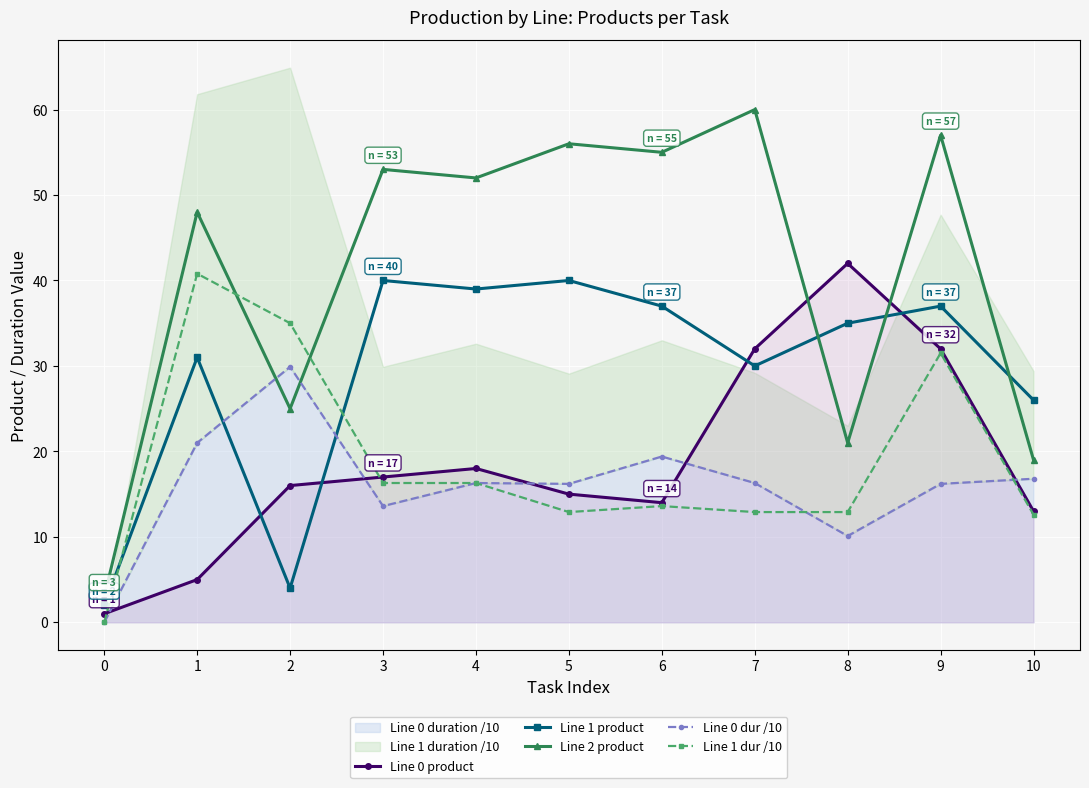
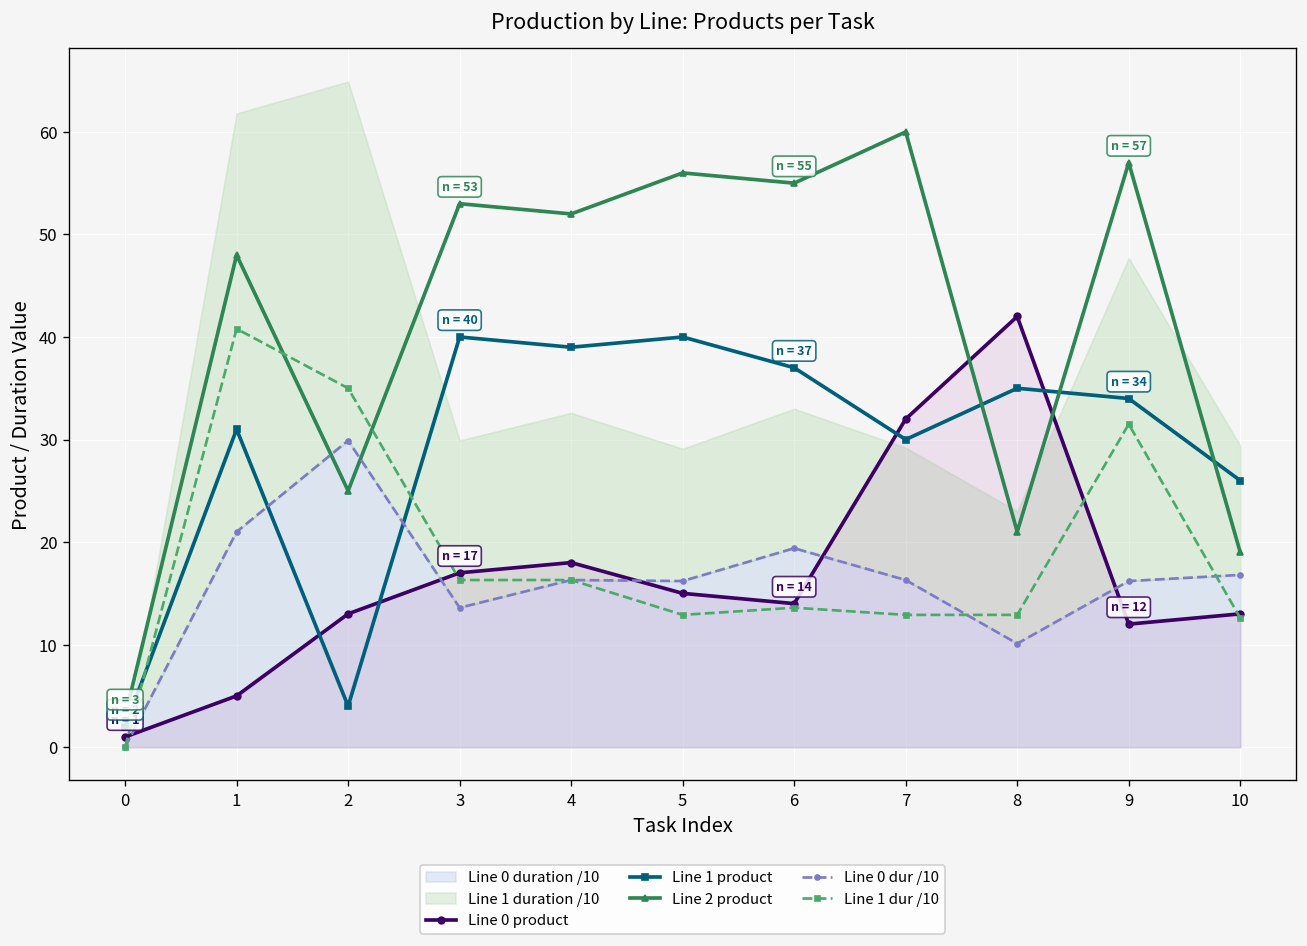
Line 0 product, 2: 16 -> 13
Line 0 product, 9: 32 -> 12
Line 1 product, 9: 37 -> 34
